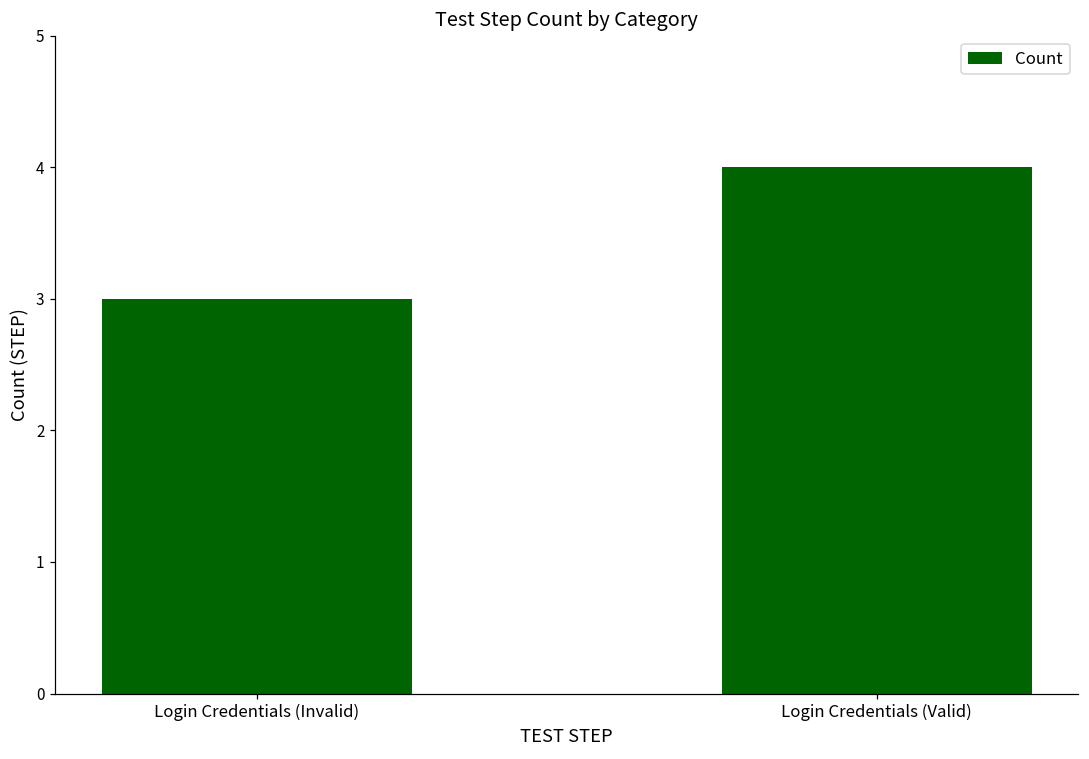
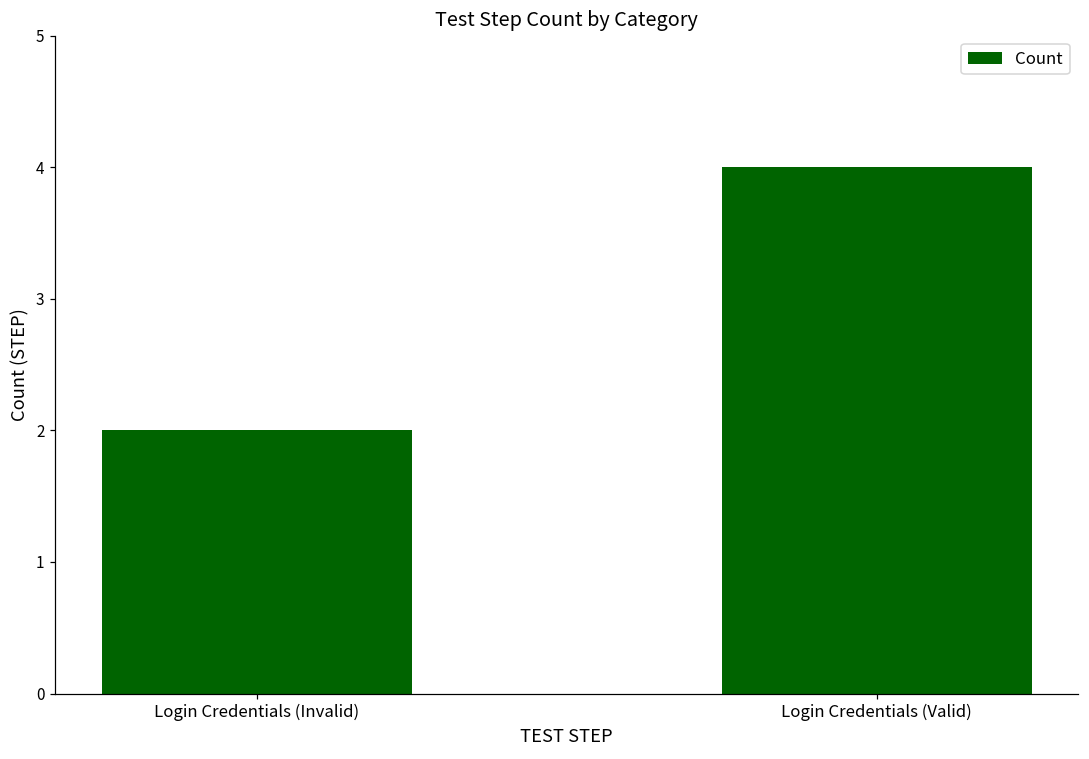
Login Credentials (Invalid): 3 -> 2
